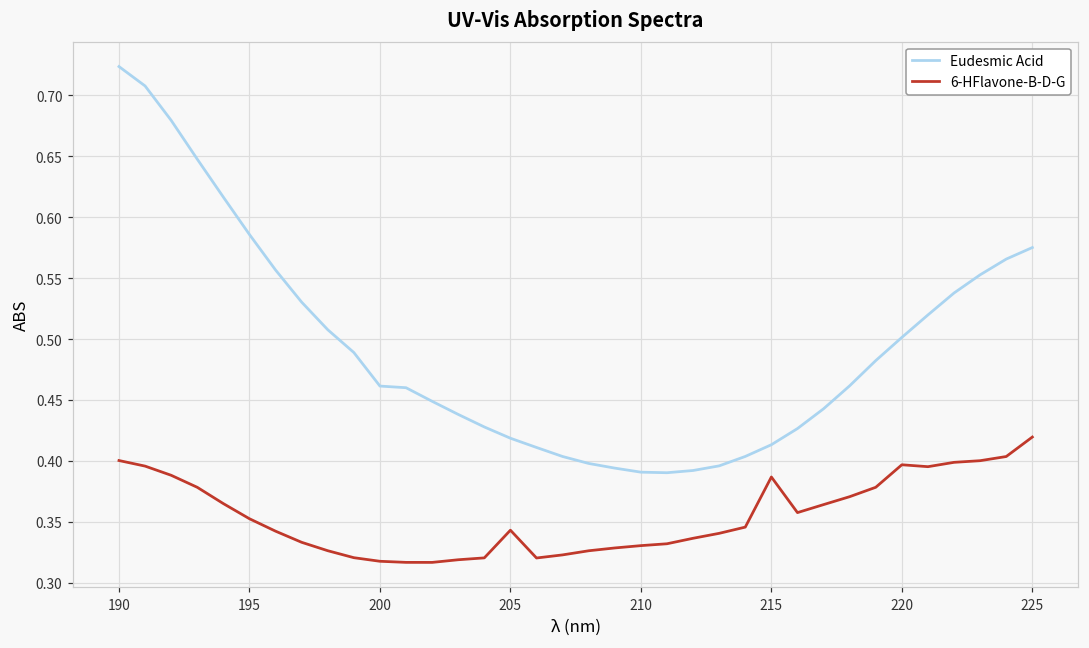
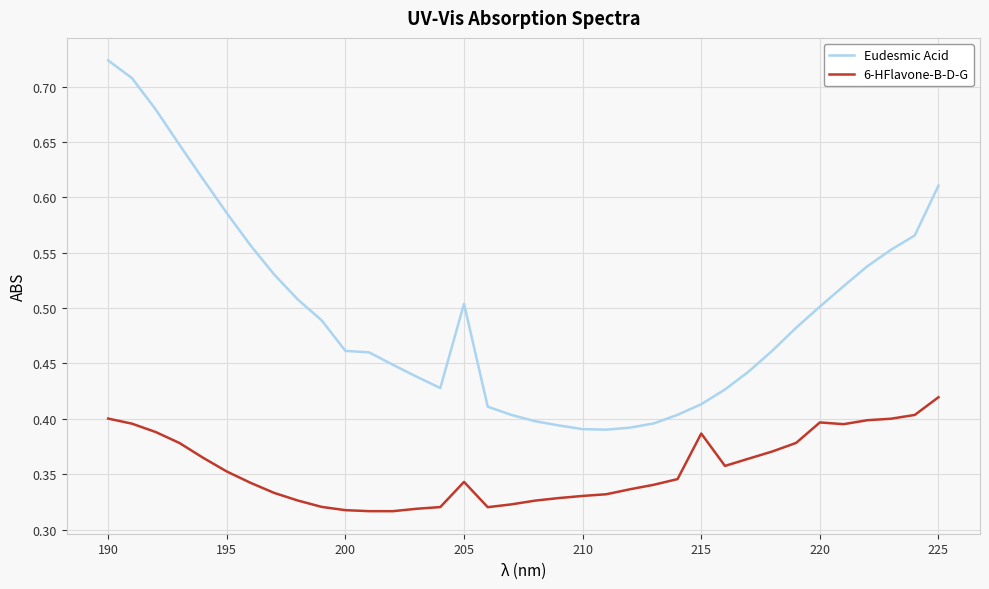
Eudesmic Acid, 205: 0.419 -> 0.504
Eudesmic Acid, 225: 0.575 -> 0.611
